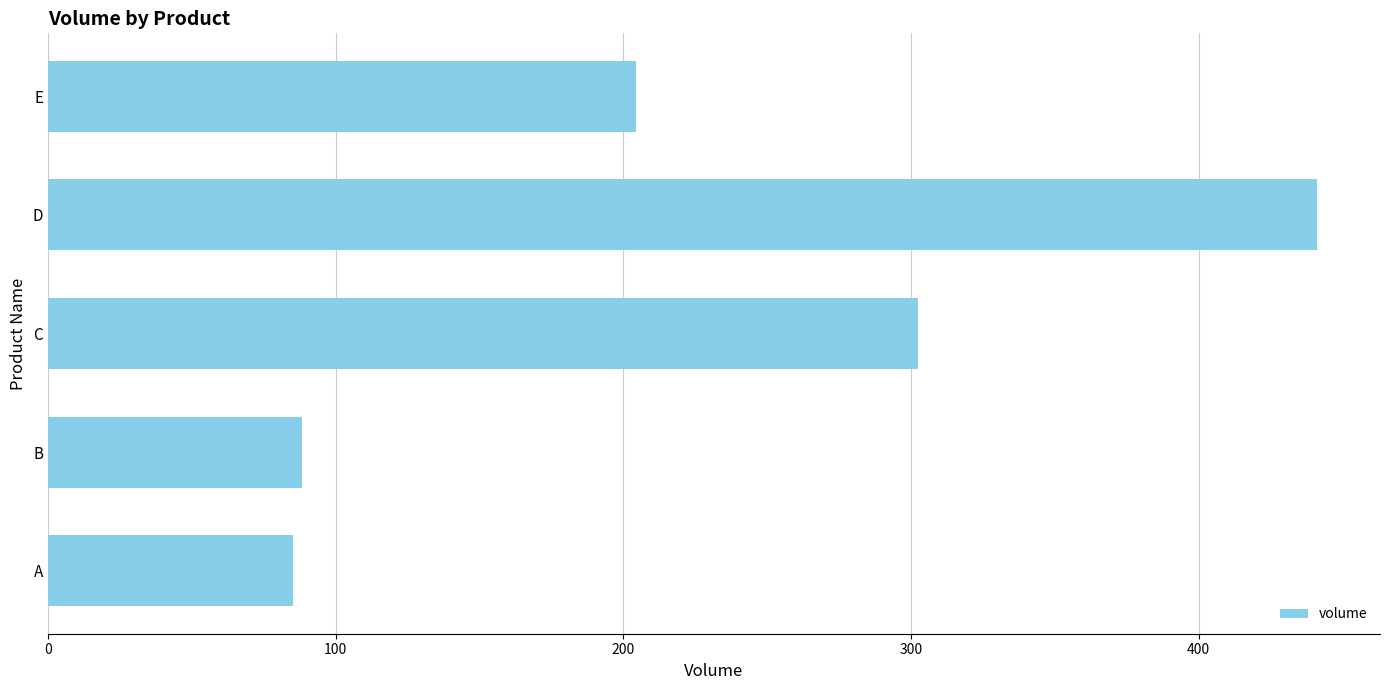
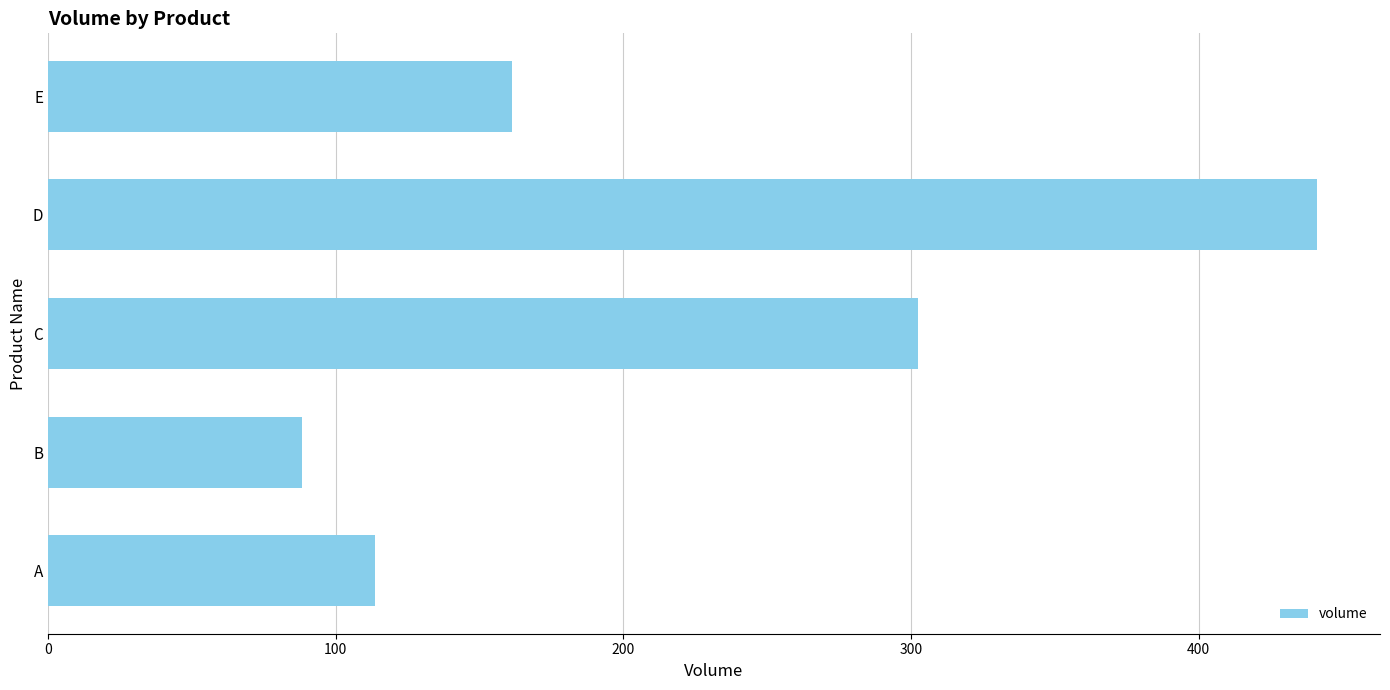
E: 204 -> 161
A: 85 -> 114
